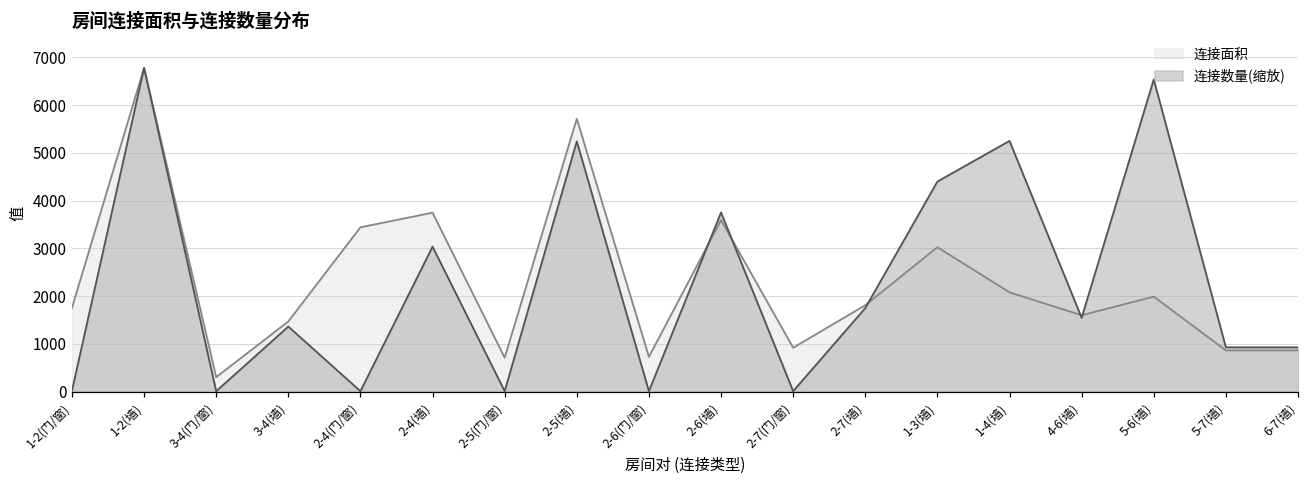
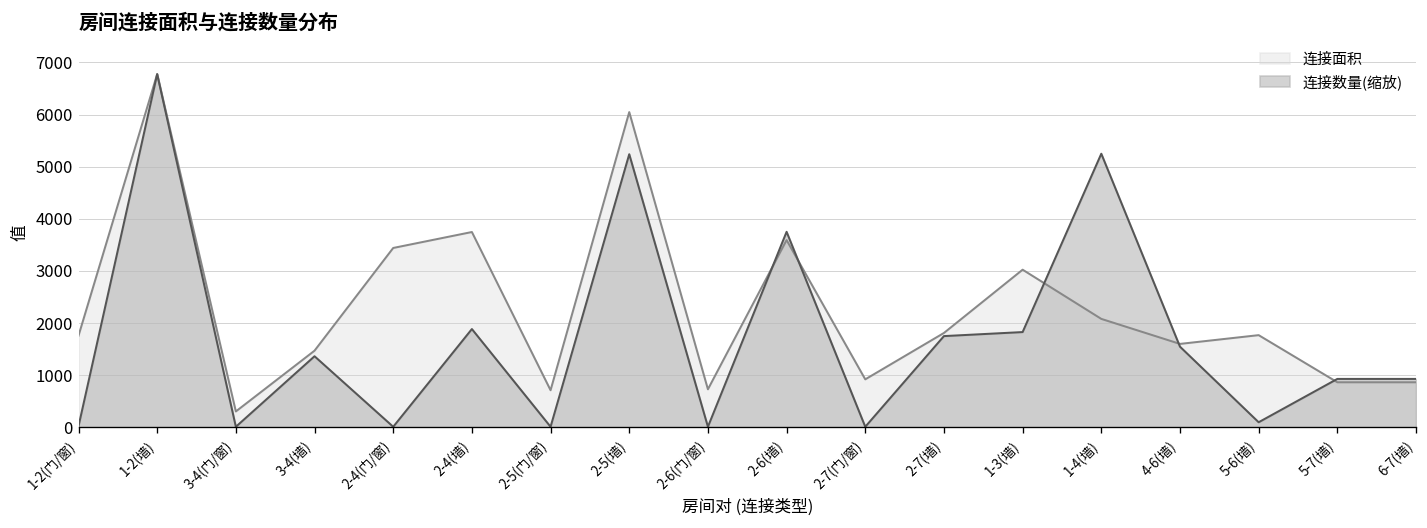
连接数量(缩放), 2-4(墙): 3000 -> 1900
连接面积, 2-5(墙): 5700 -> 6000
连接数量(缩放), 1-3(墙): 4400 -> 1800
连接面积, 5-6(墙): 2000 -> 1800
连接数量(缩放), 5-6(墙): 6500 -> 100
